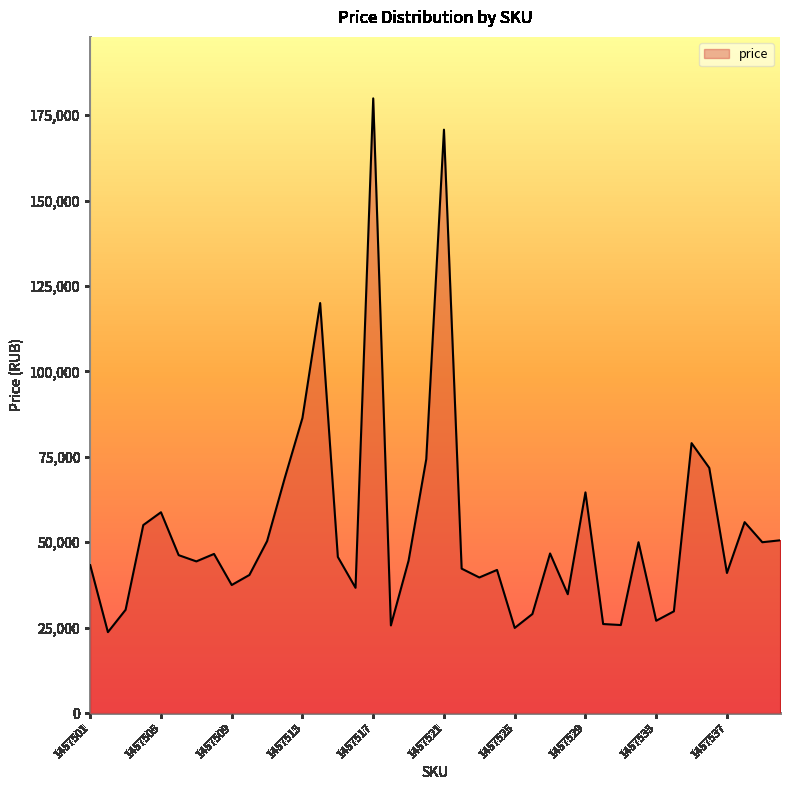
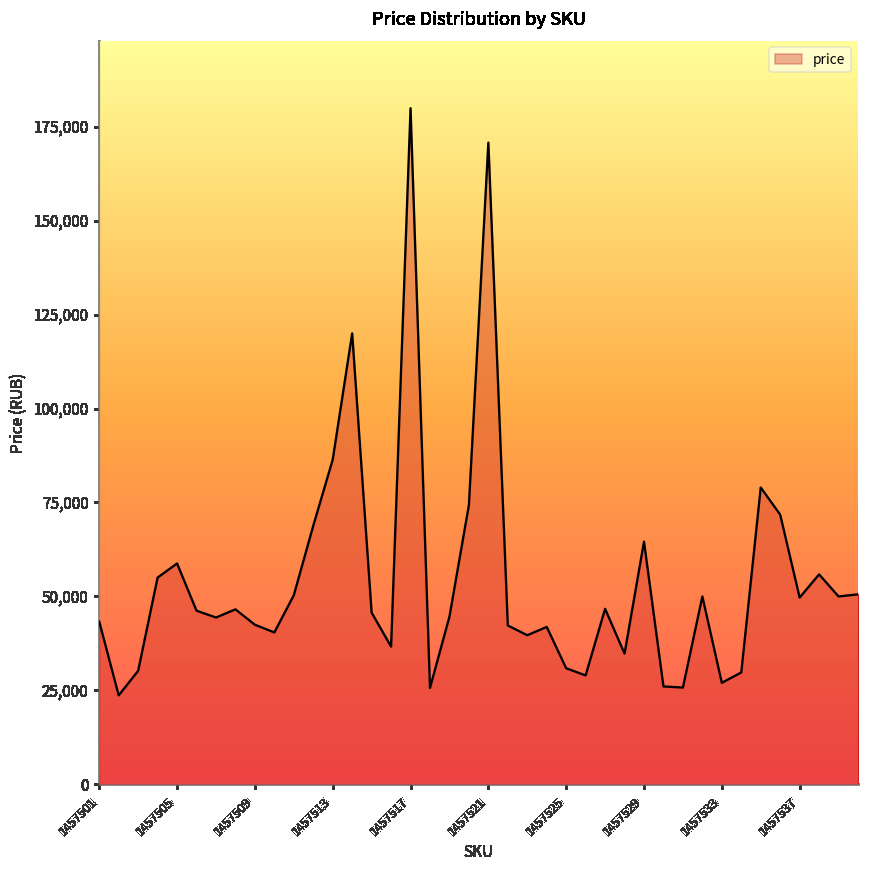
1457509: 37,000 -> 42,000
1457525: 25,000 -> 31,000
1457537: 41,000 -> 50,000
